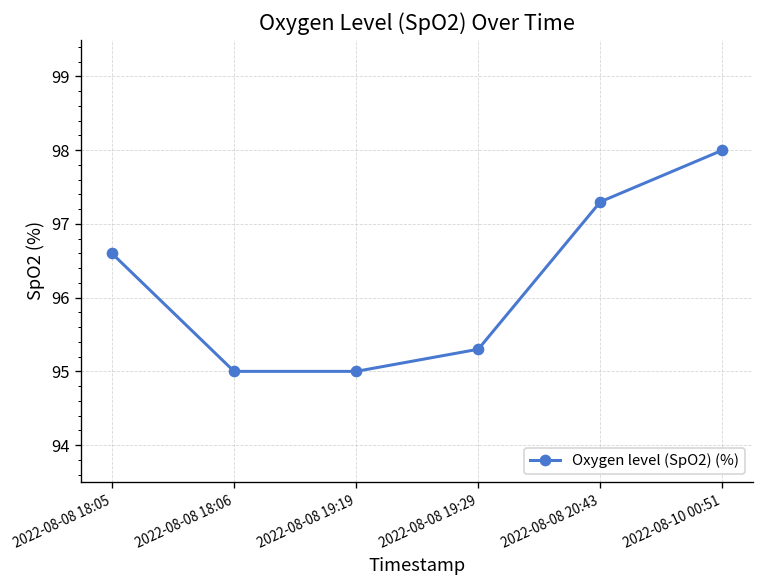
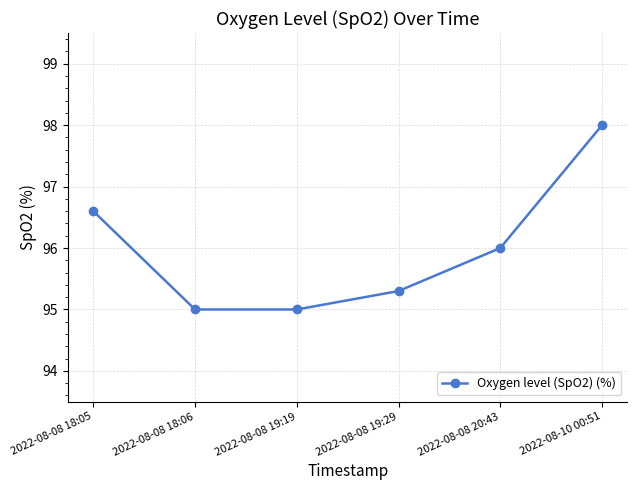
2022-08-08 20:43: 97.3 -> 96.0
